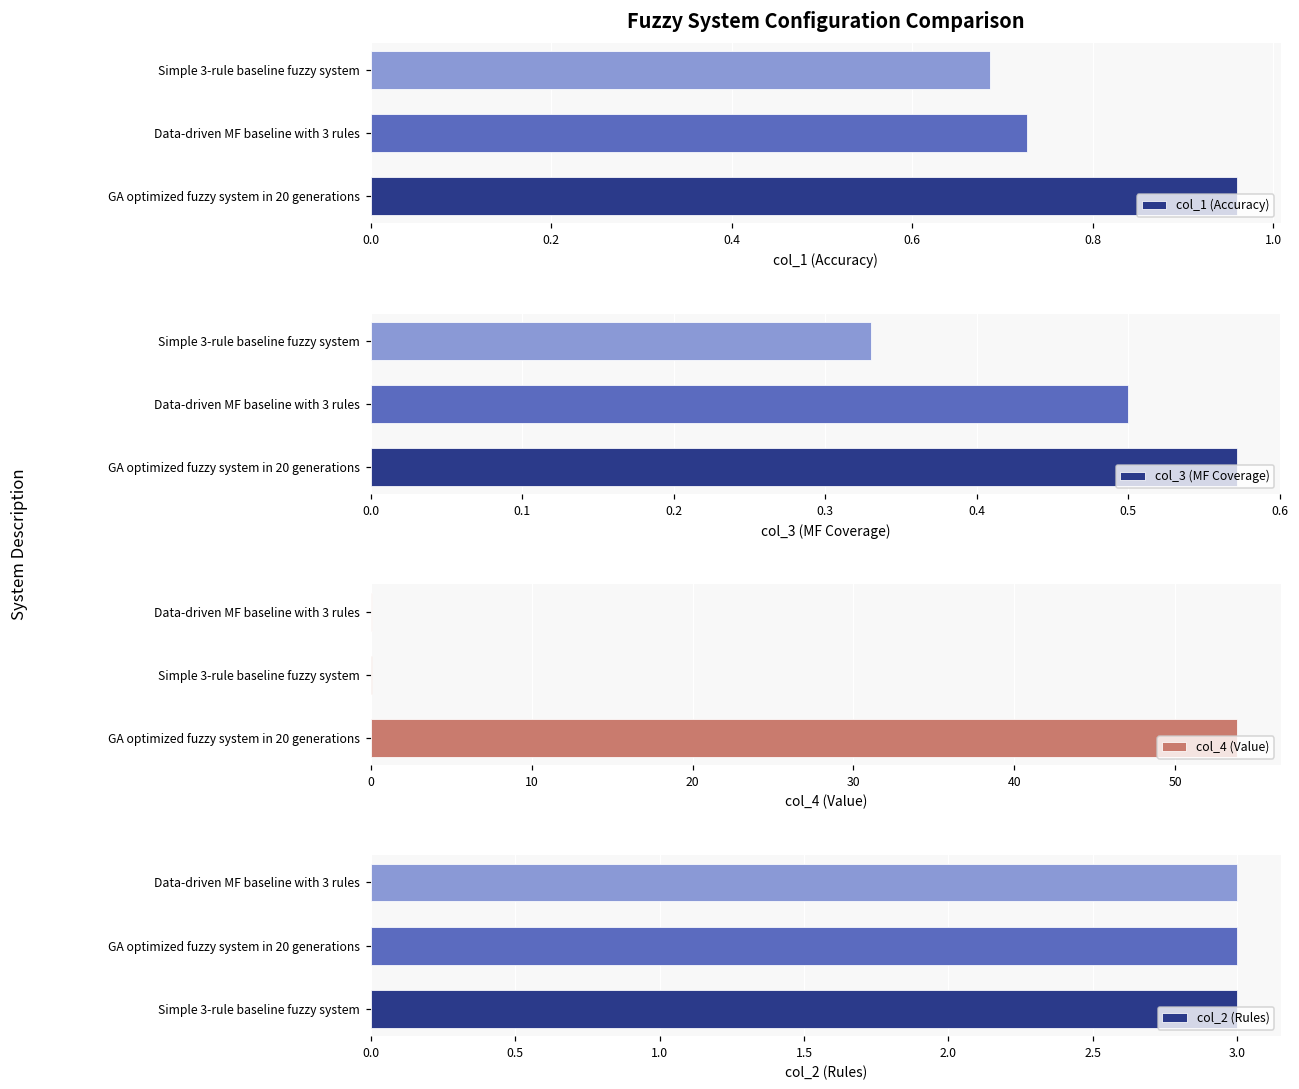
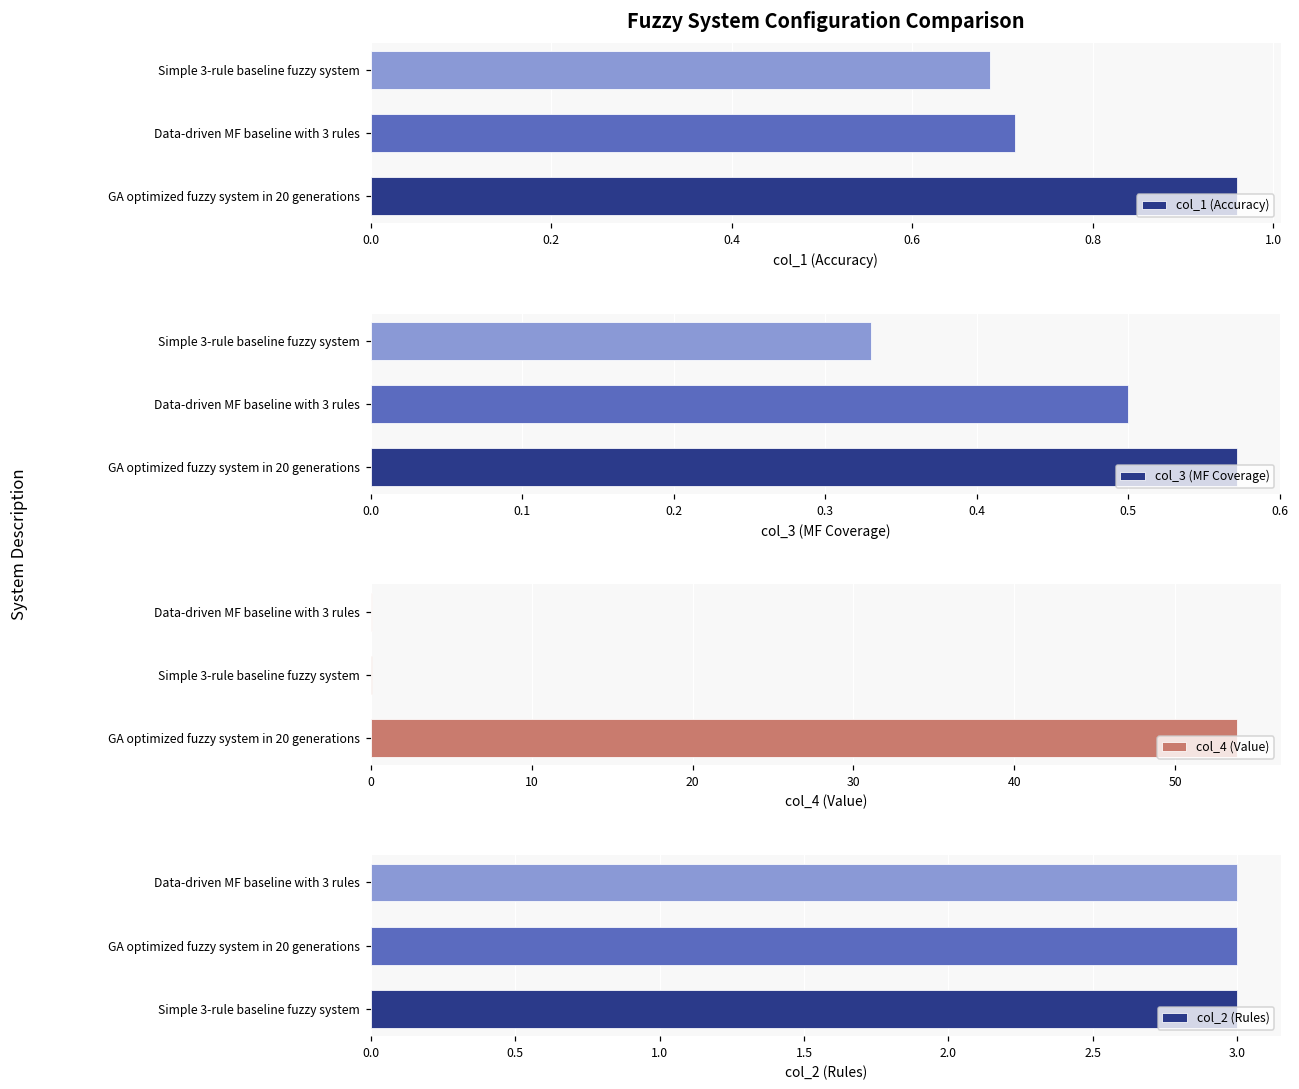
Fuzzy System Configuration Comparison, Data-driven MF baseline with 3 rules: 0.73 -> 0.71
